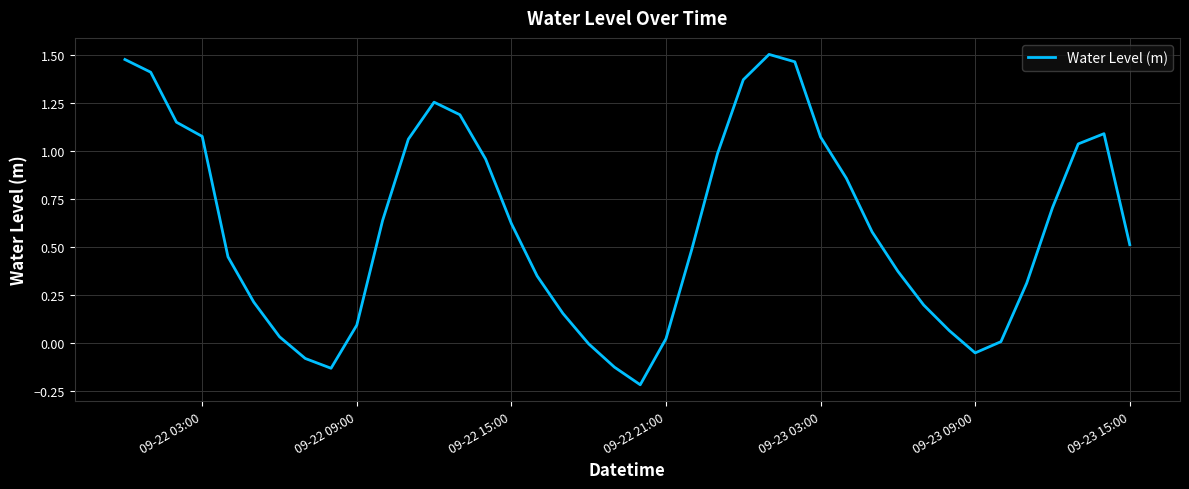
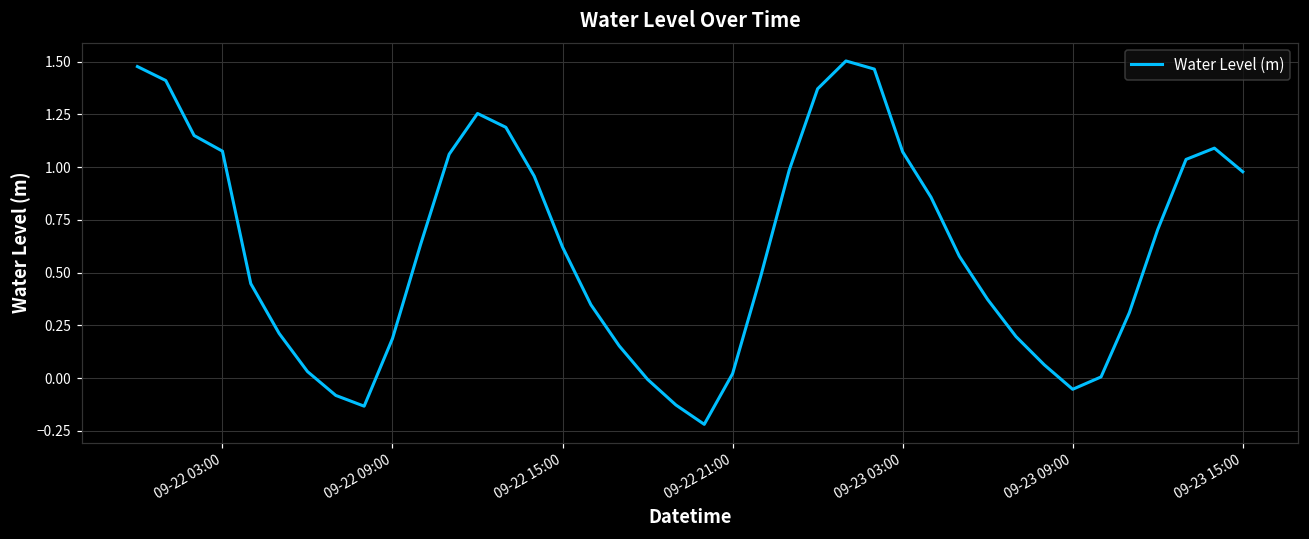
09-22 09:00: 0.09 -> 0.19
09-23 15:00: 0.51 -> 0.98
